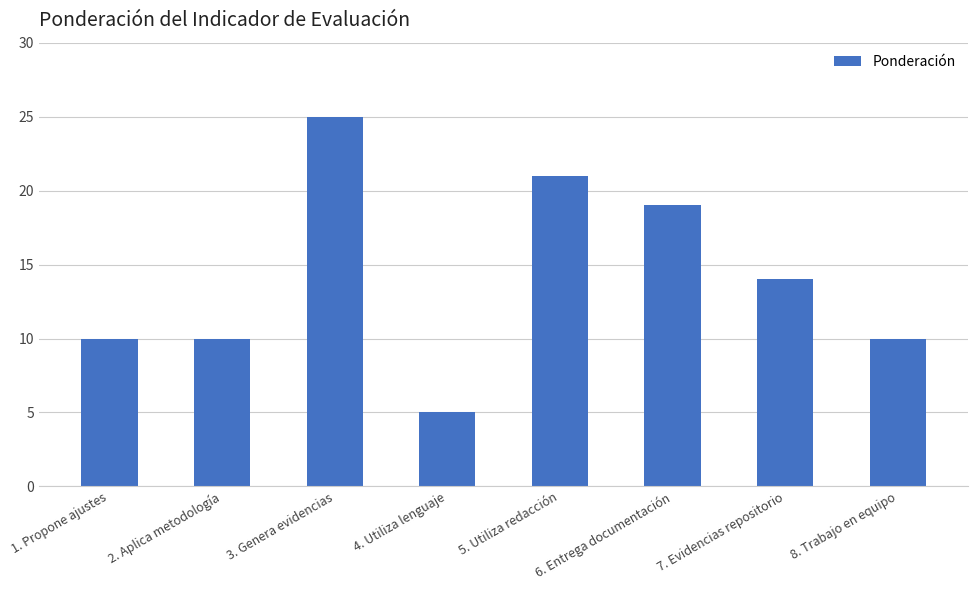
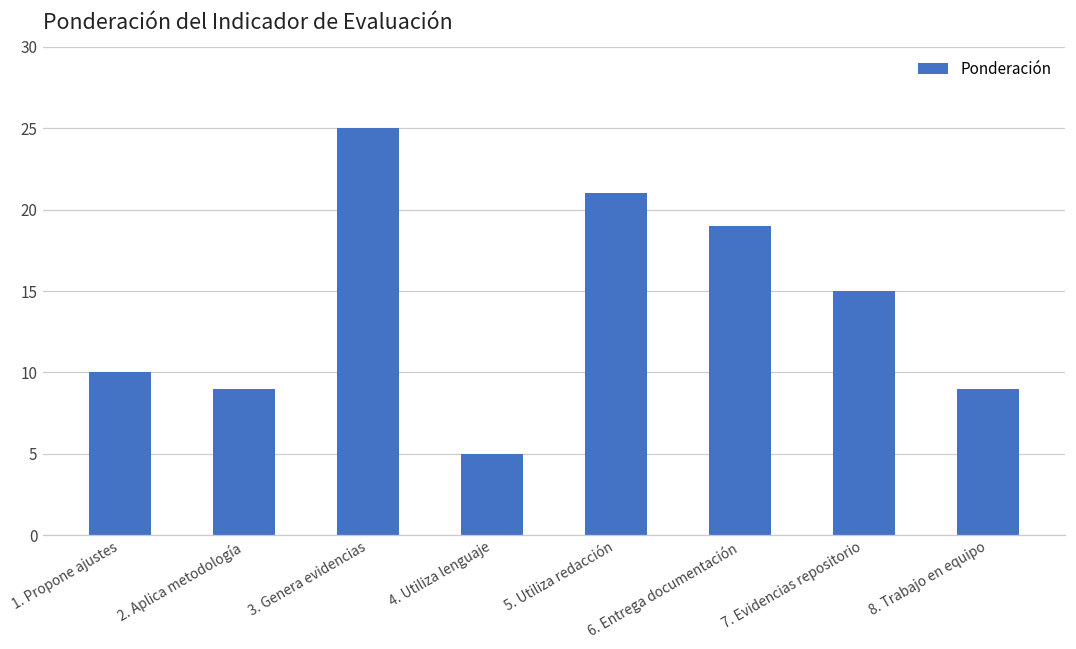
2. Aplica metodología: 10 -> 9
7. Evidencias repositorio: 14 -> 15
8. Trabajo en equipo: 10 -> 9
